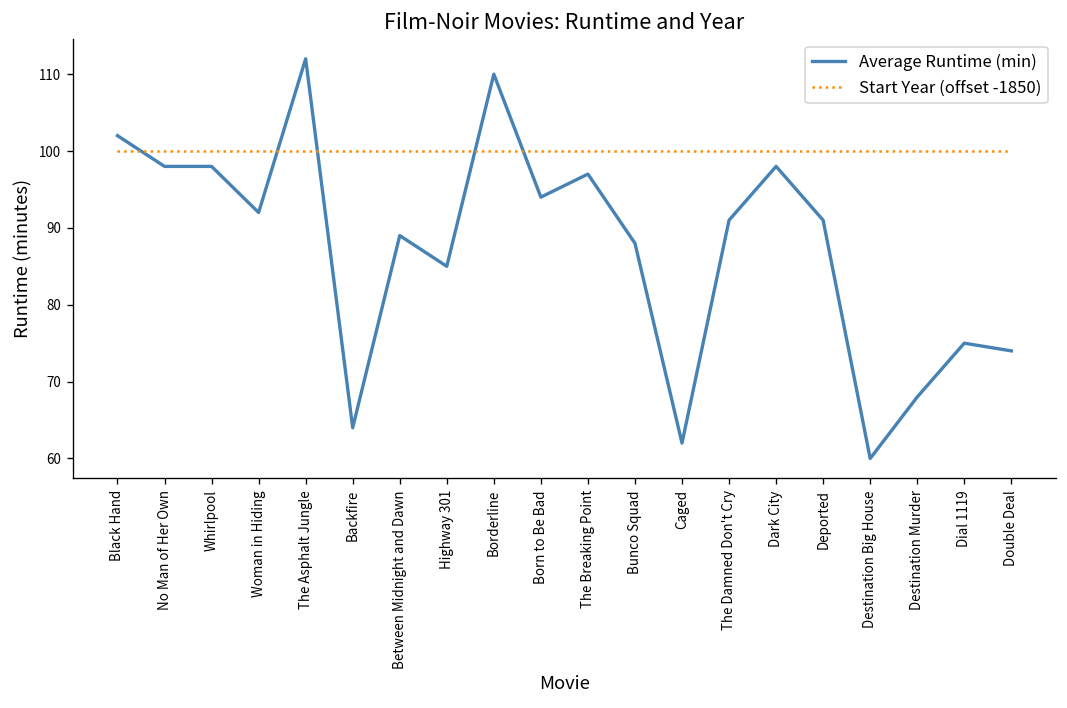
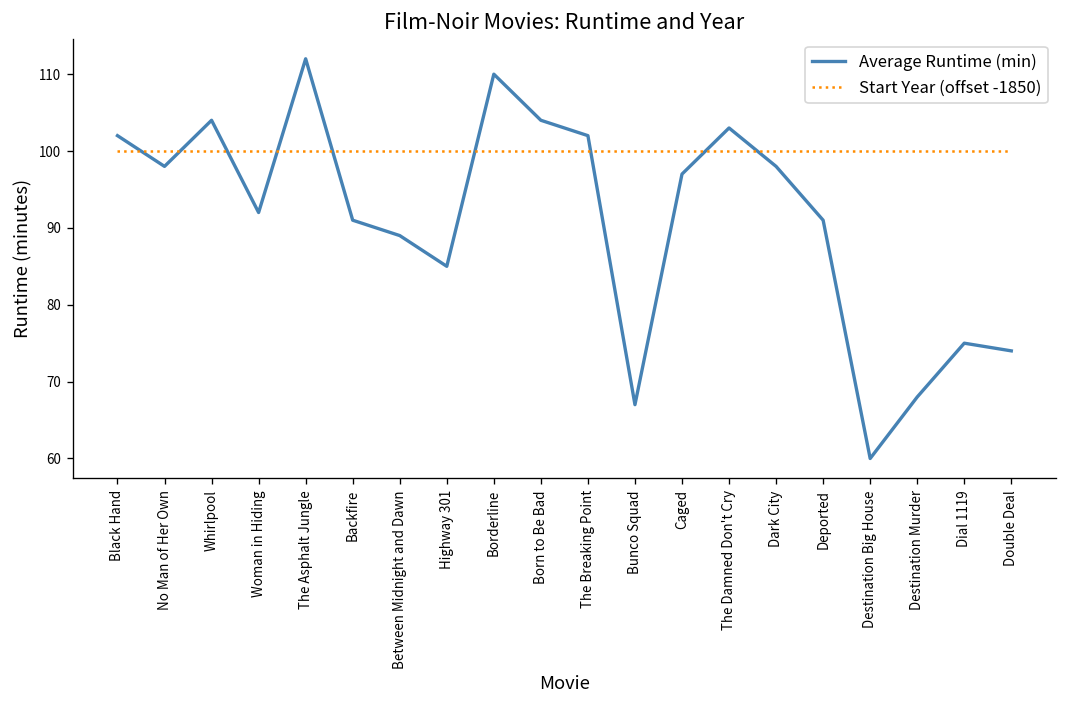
Average Runtime (min), Whirlpool: 98 -> 104
Average Runtime (min), Backfire: 64 -> 91
Average Runtime (min), Born to Be Bad: 94 -> 104
Average Runtime (min), The Breaking Point: 97 -> 102
Average Runtime (min), Bunco Squad: 88 -> 67
Average Runtime (min), Caged: 62 -> 97
Average Runtime (min), The Damned Don't Cry: 91 -> 103
